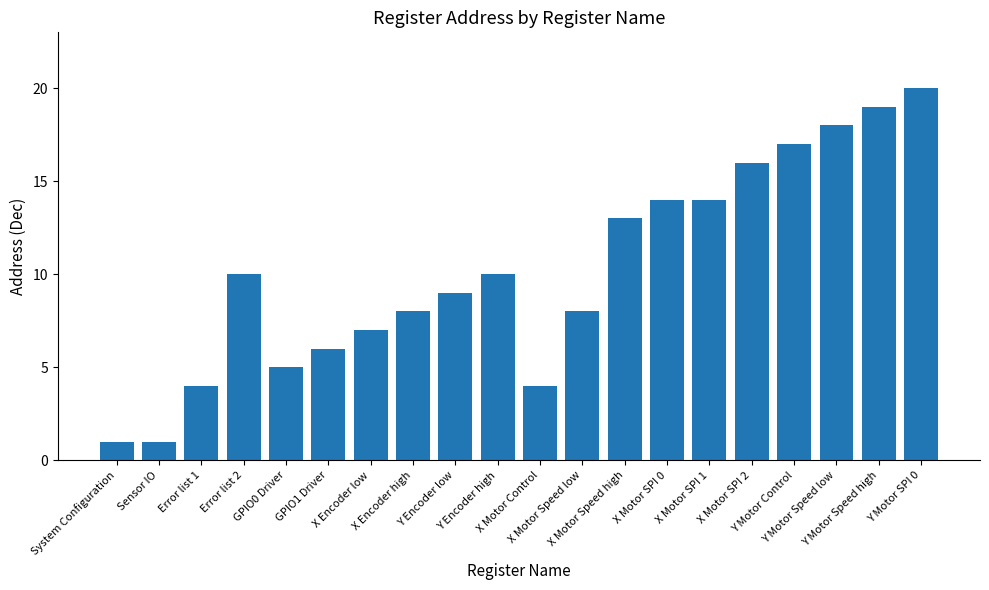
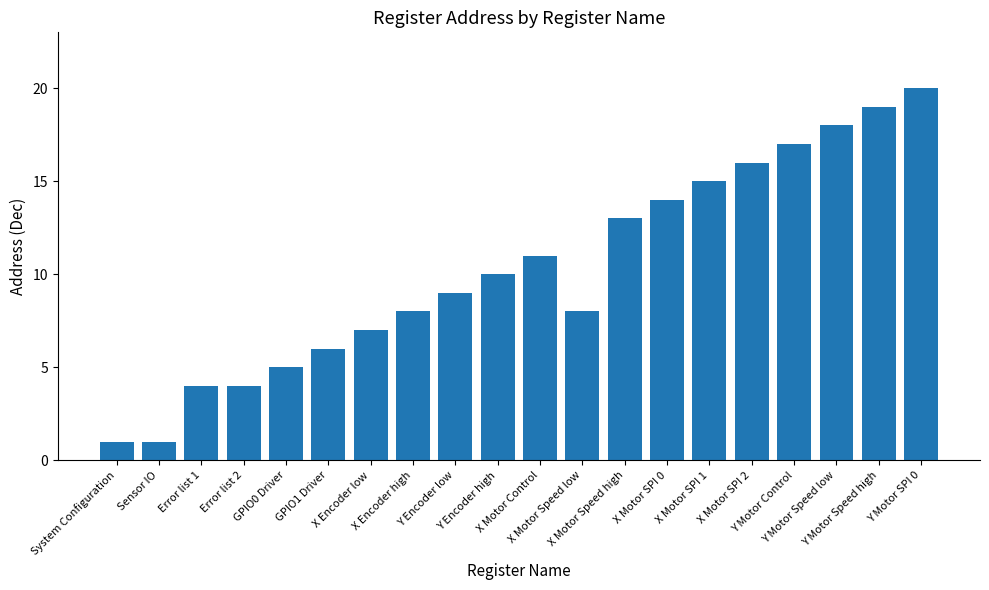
Error list 2: 10 -> 4
X Motor Control: 4 -> 11
X Motor SPI 1: 14 -> 15
